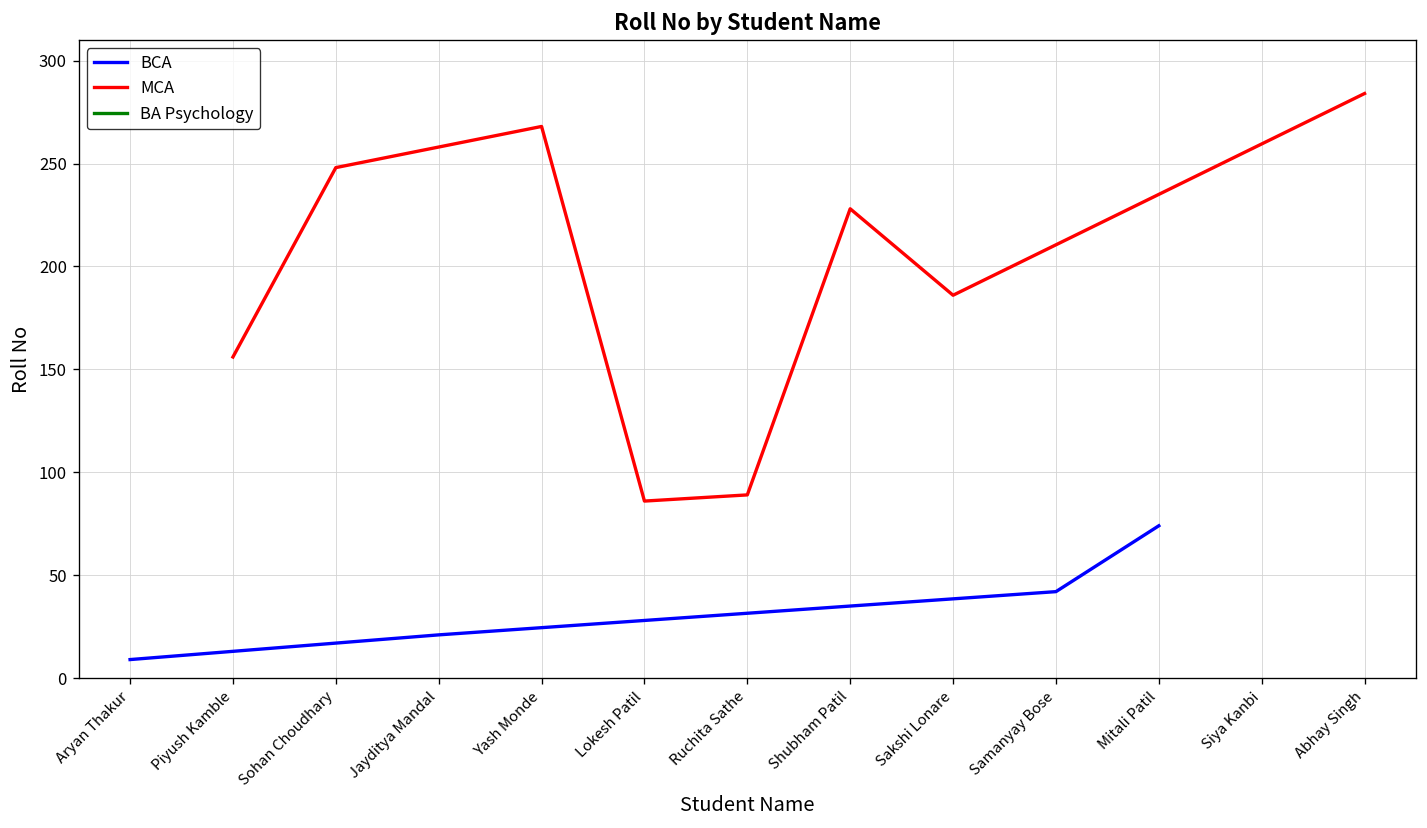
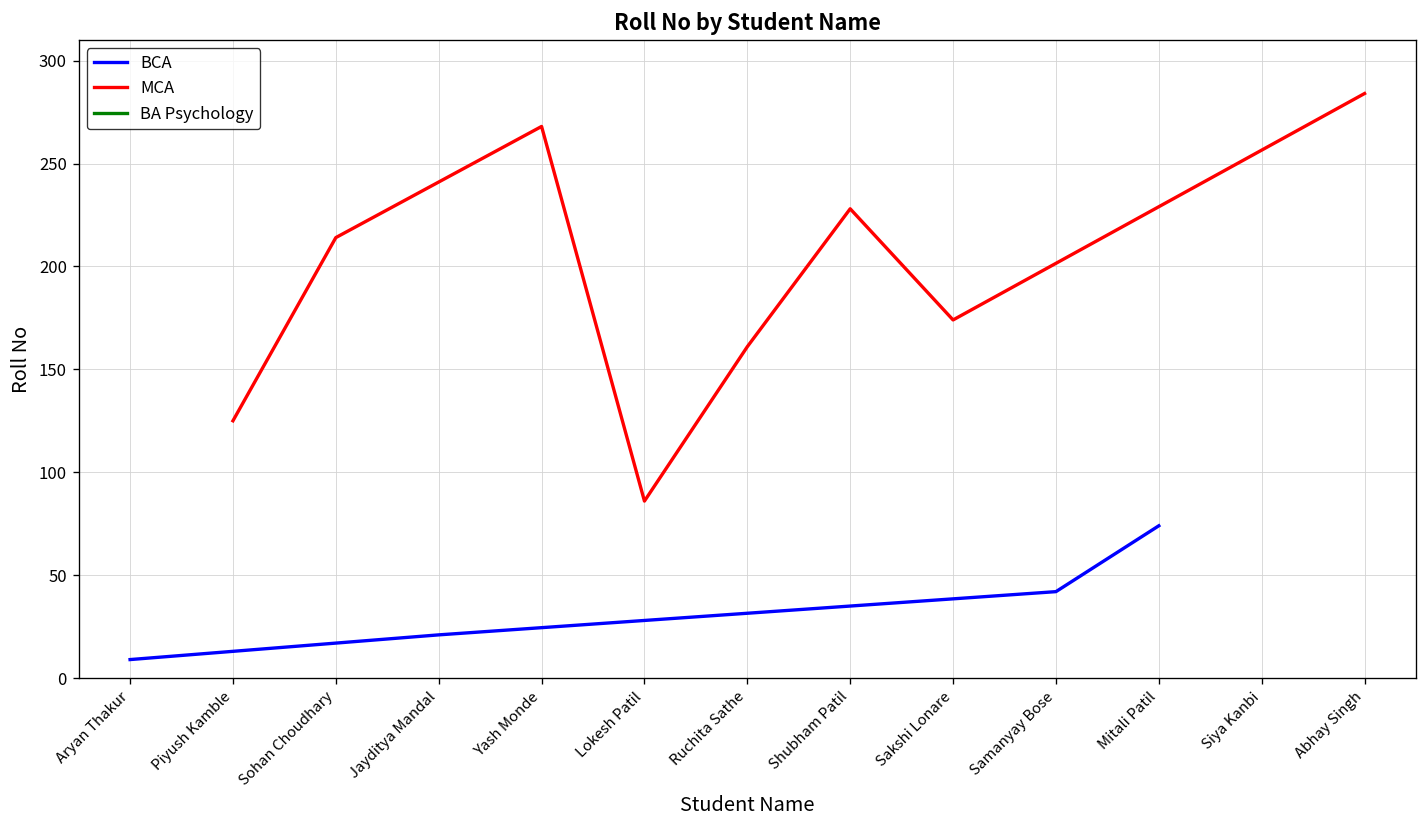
MCA, Piyush Kamble: 156 -> 125
MCA, Sohan Choudhary: 248 -> 214
MCA, Ruchita Sathe: 89 -> 161
MCA, Sakshi Lonare: 186 -> 174
